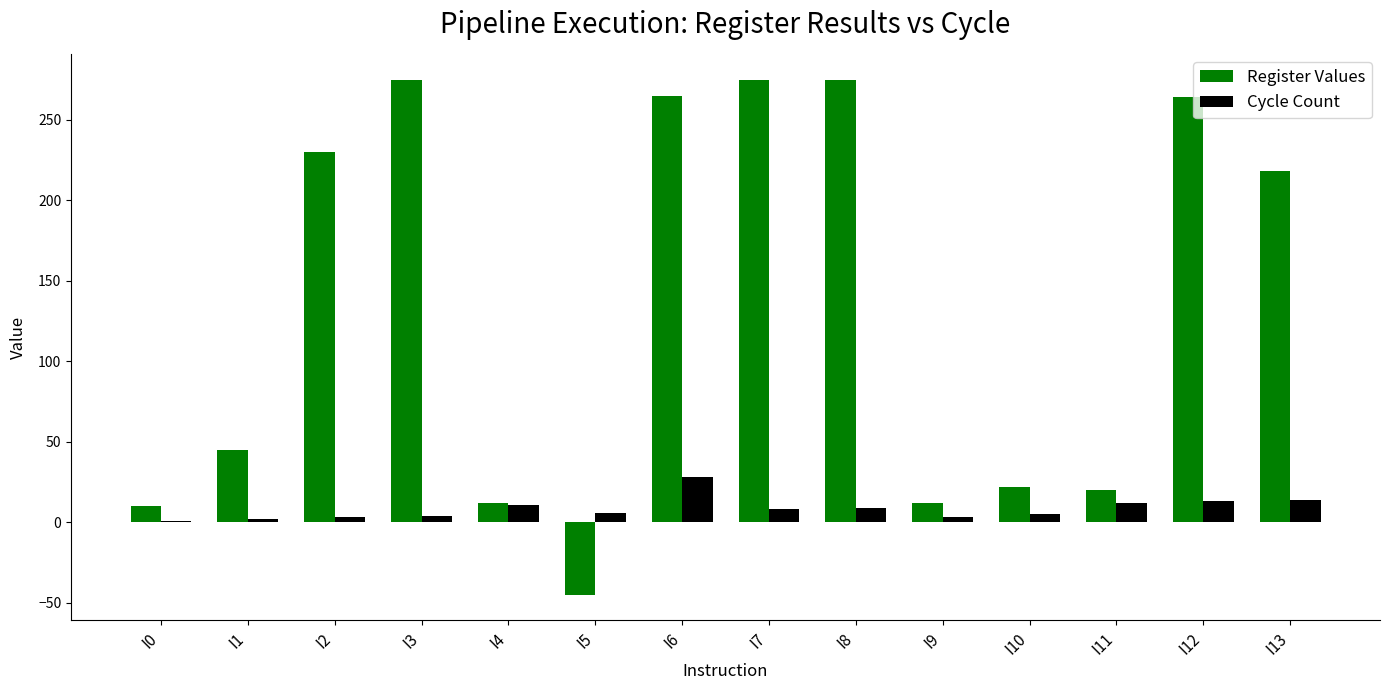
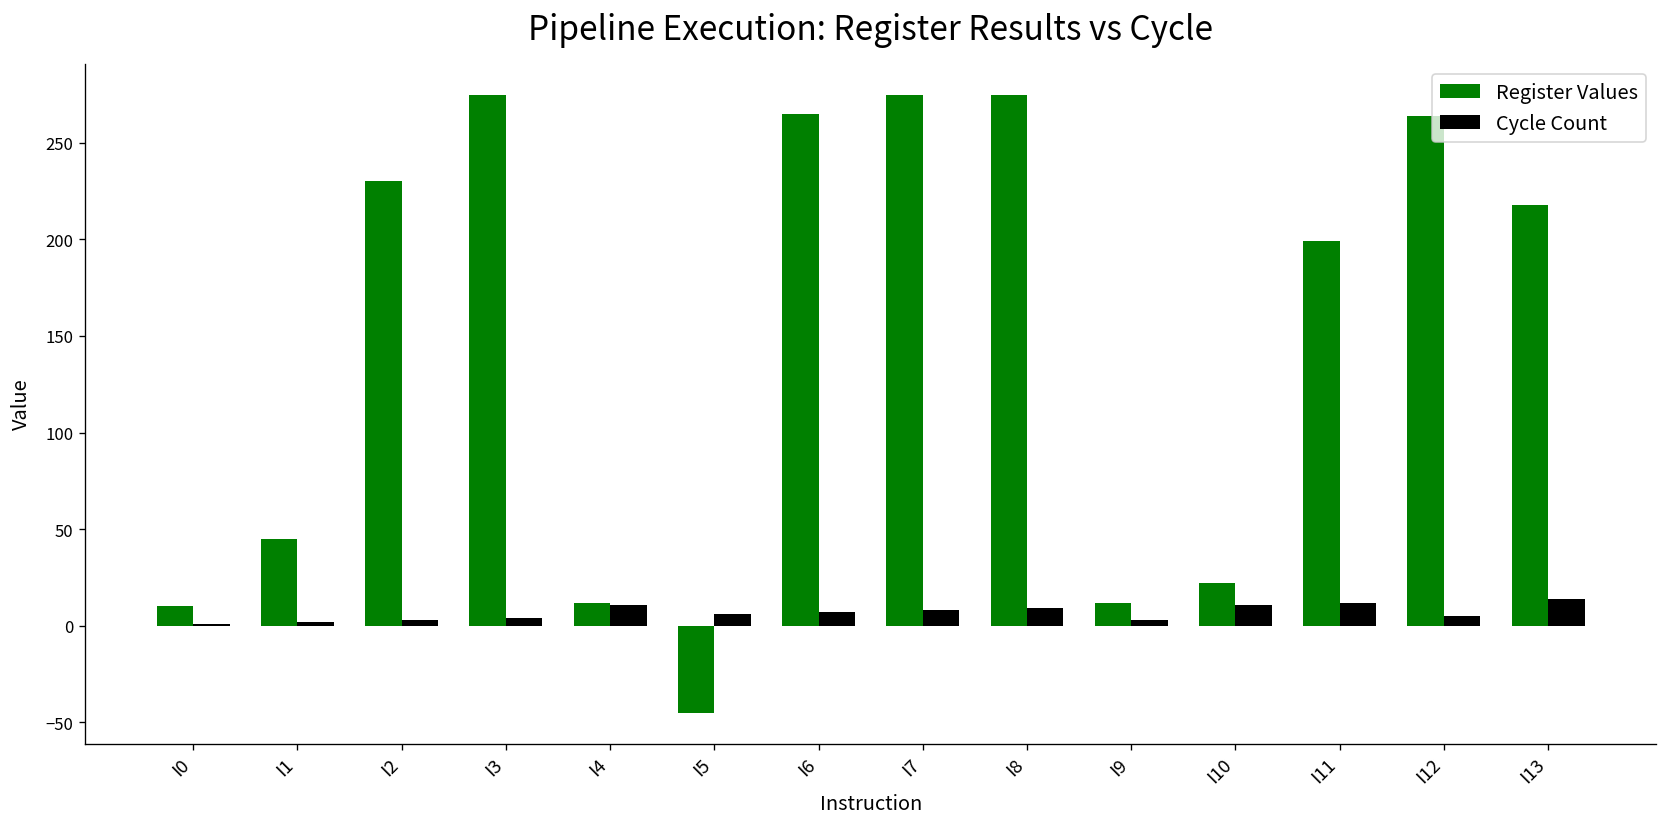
Cycle Count, I6: 28 -> 7
Cycle Count, I10: 5 -> 11
Register Values, I11: 20 -> 199
Cycle Count, I12: 13 -> 5
